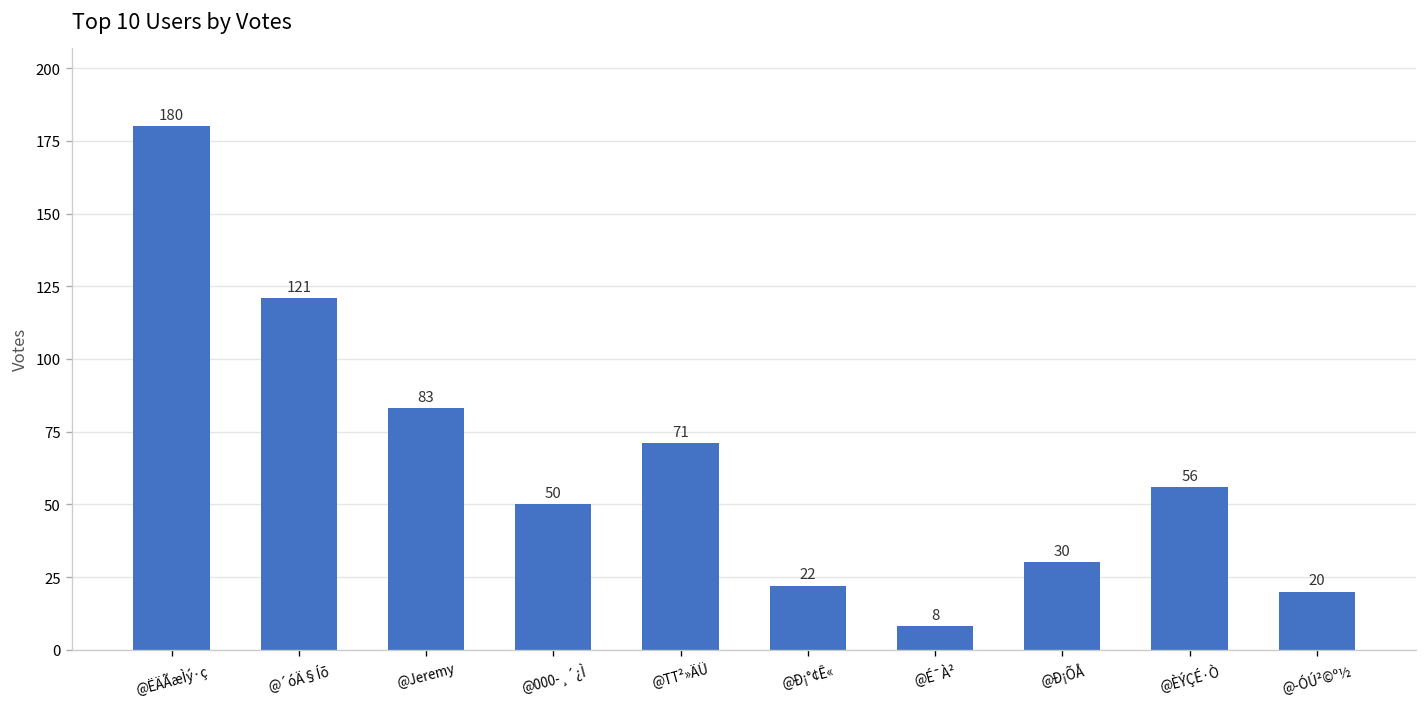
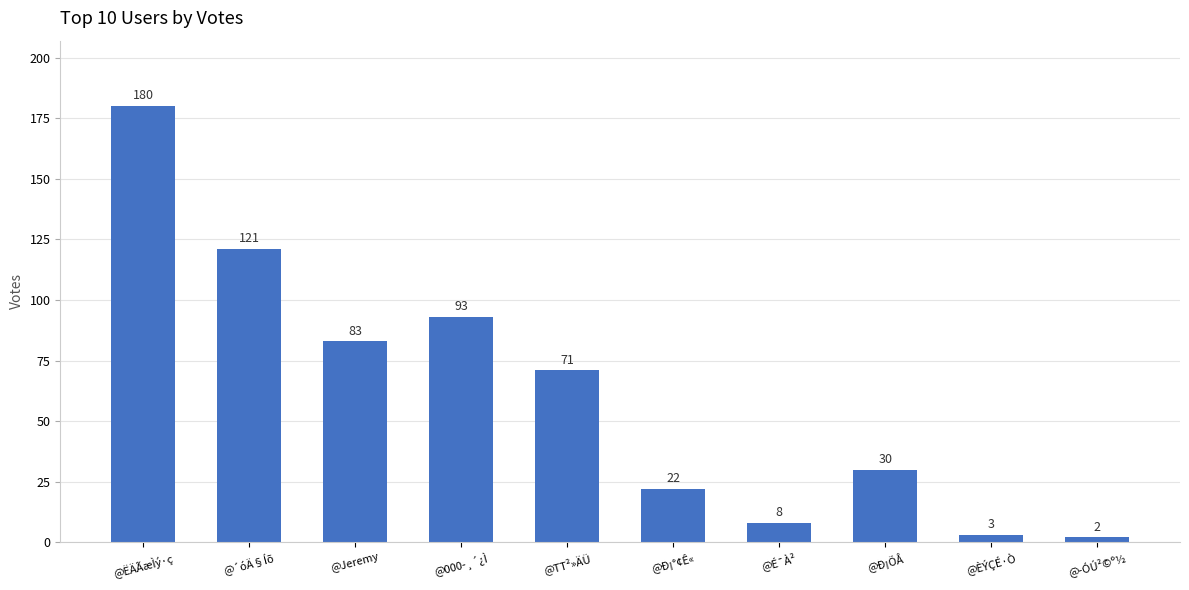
@000-¸´¿Ì: 50 -> 93
@ÈÝÇÉ·Ò: 56 -> 3
@-ÓÚ²©º½: 20 -> 2
